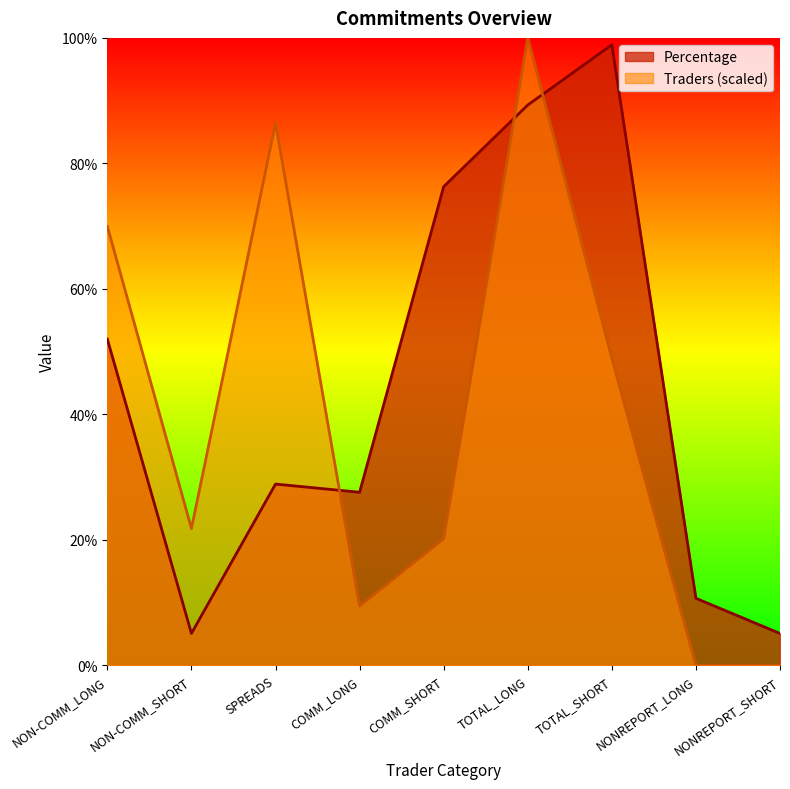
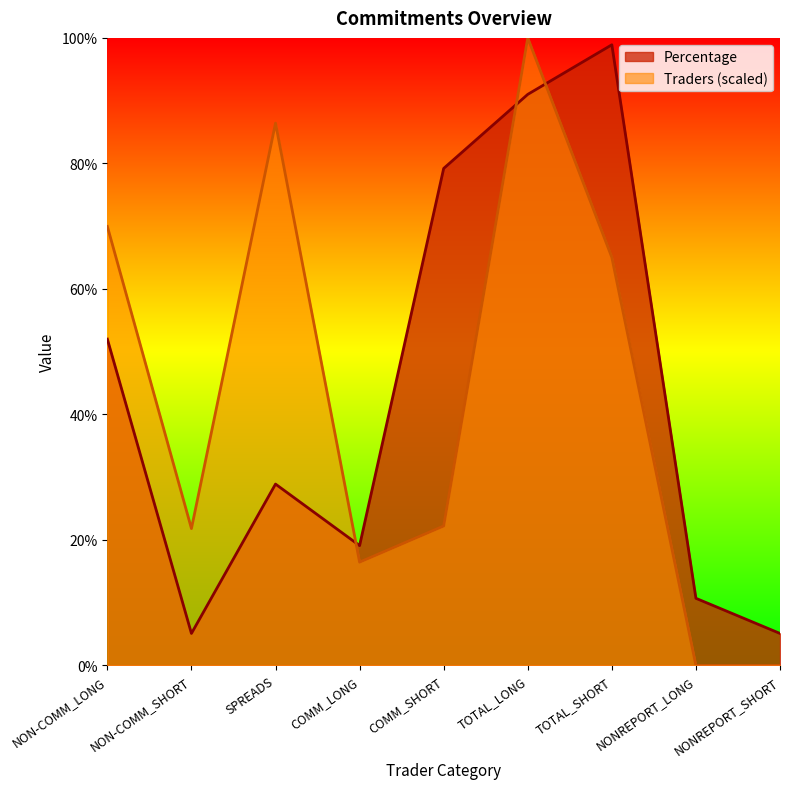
Percentage, COMM_LONG: 28% -> 19%
Traders (scaled), COMM_LONG: 9% -> 16%
Percentage, COMM_SHORT: 76% -> 79%
Traders (scaled), COMM_SHORT: 20% -> 22%
Percentage, TOTAL_LONG: 89% -> 91%
Traders (scaled), TOTAL_SHORT: 49% -> 65%
